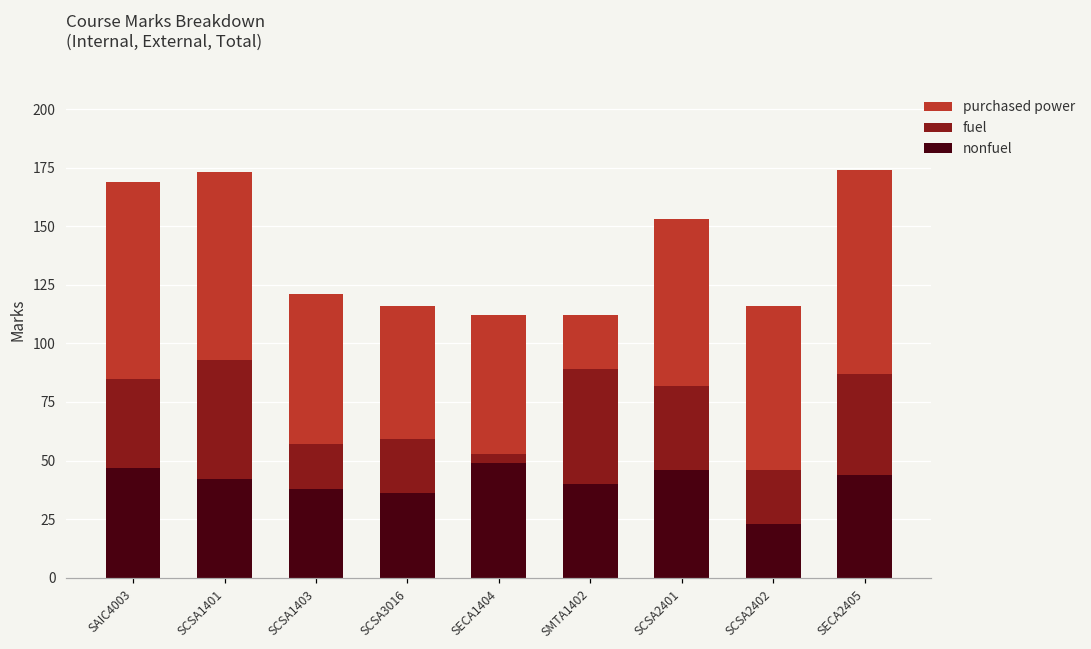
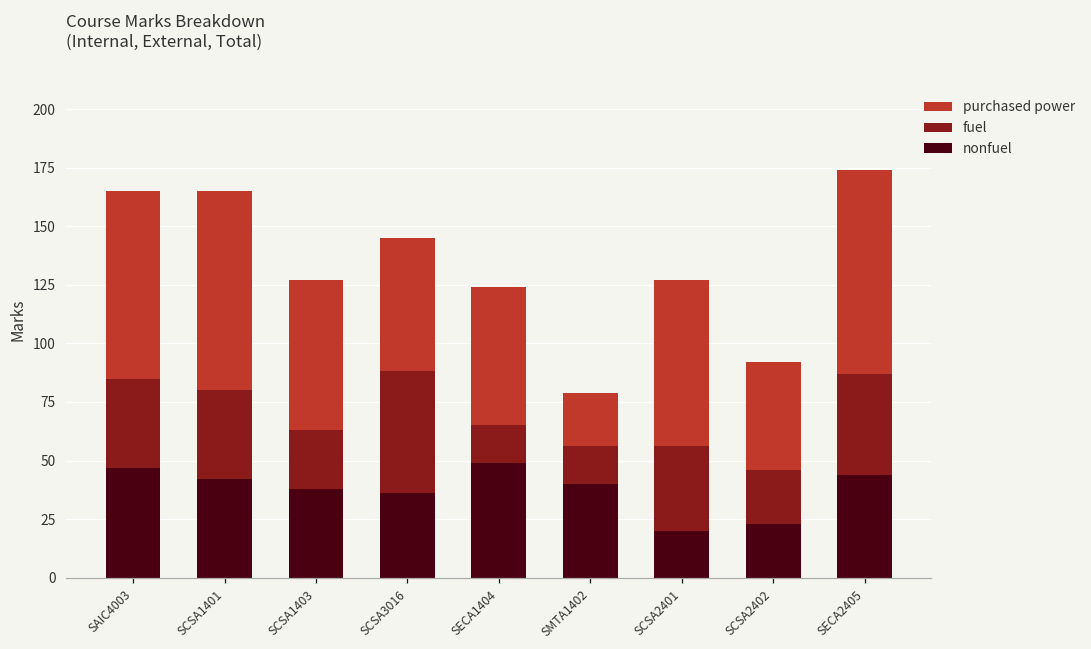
purchased power, SAIC4003: 84 -> 80
fuel, SCSA1401: 51 -> 38
purchased power, SCSA1401: 80 -> 85
fuel, SCSA1403: 19 -> 25
fuel, SCSA3016: 23 -> 52
fuel, SECA1404: 4 -> 16
fuel, SMTA1402: 49 -> 16
nonfuel, SCSA2401: 46 -> 20
purchased power, SCSA2402: 70 -> 46
